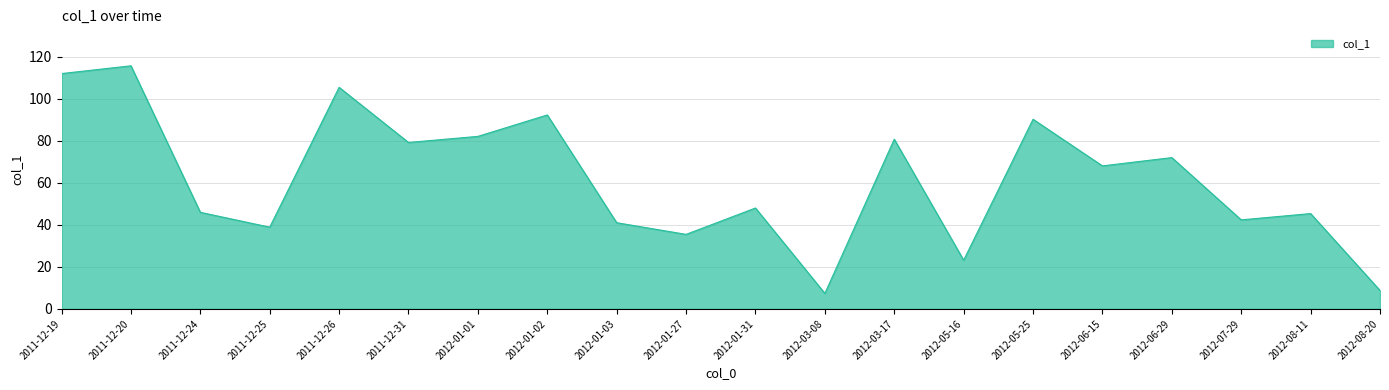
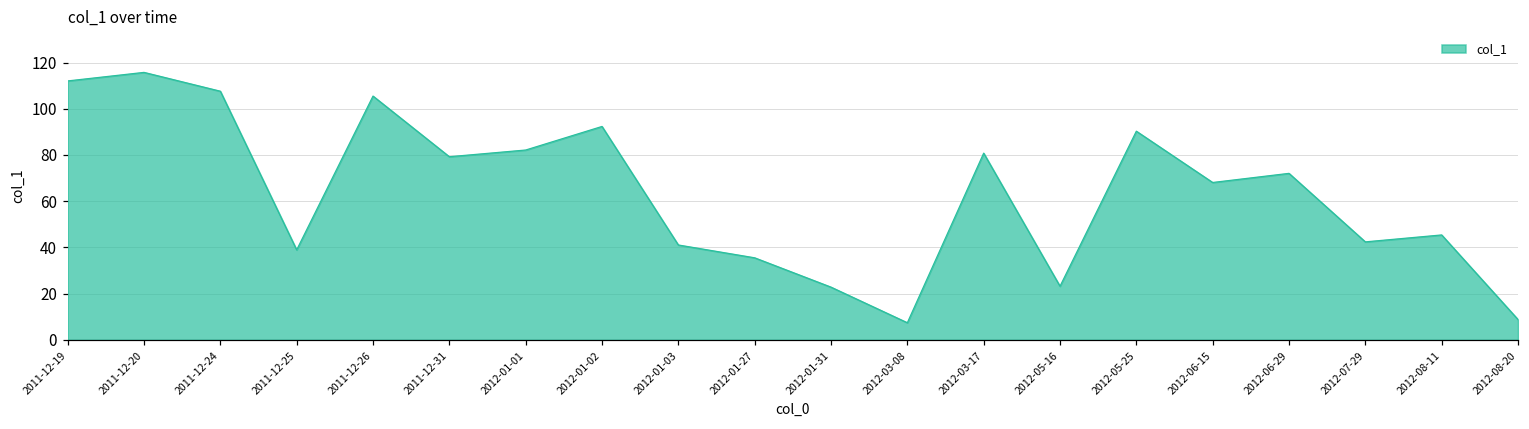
2011-12-24: 46 -> 108
2012-01-31: 48 -> 23
